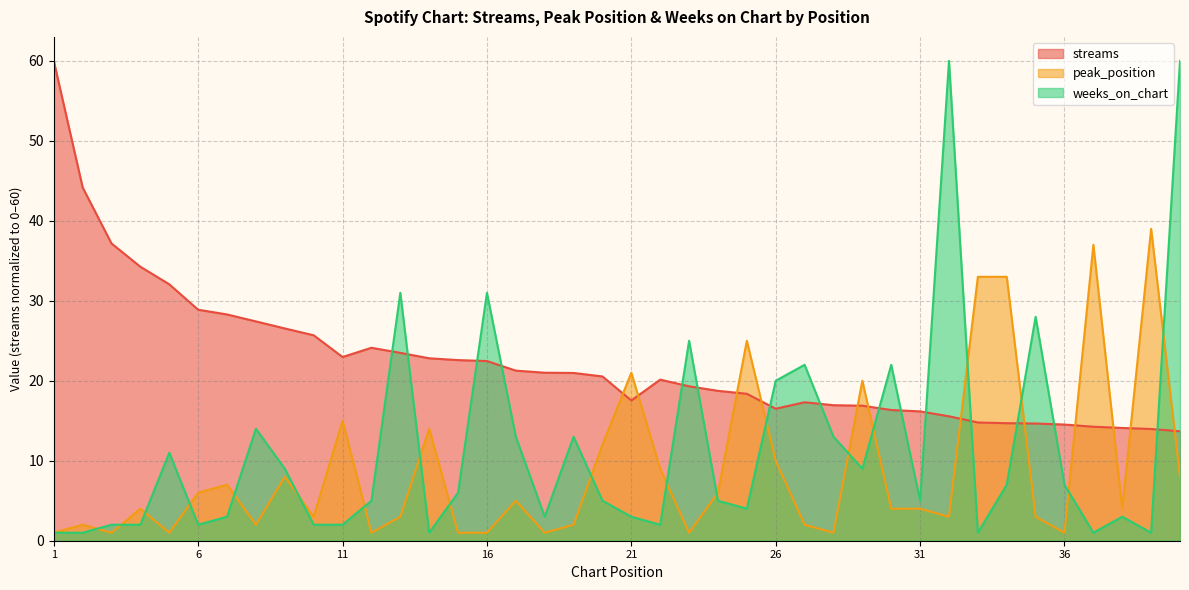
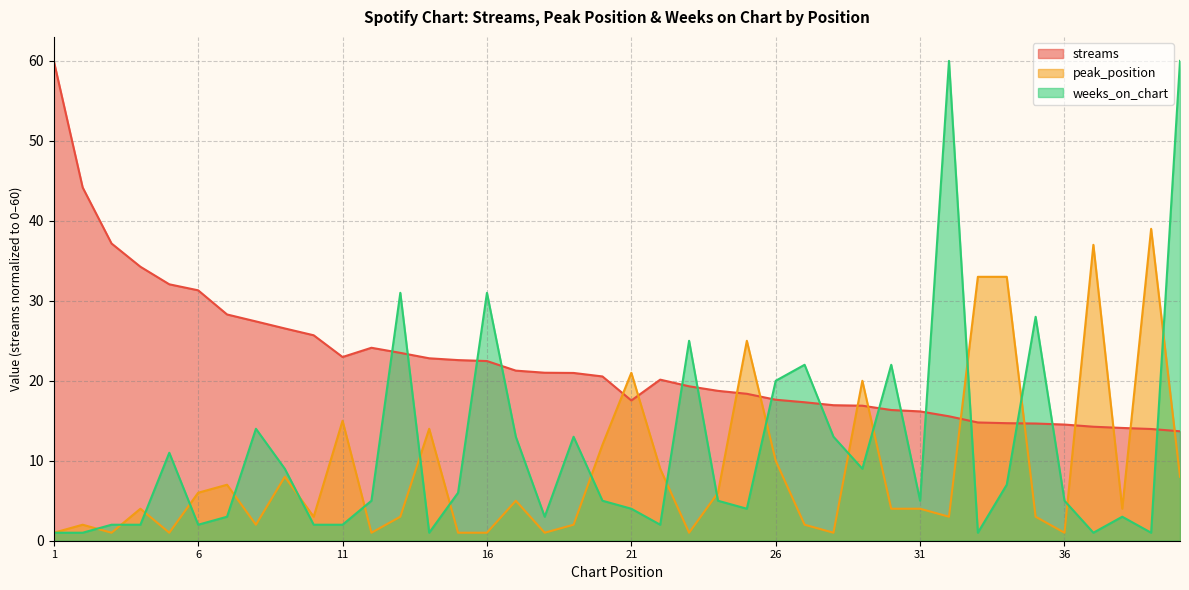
streams, 6: 29 -> 31
weeks_on_chart, 21: 3 -> 4
streams, 26: 17 -> 18
weeks_on_chart, 36: 7 -> 5
